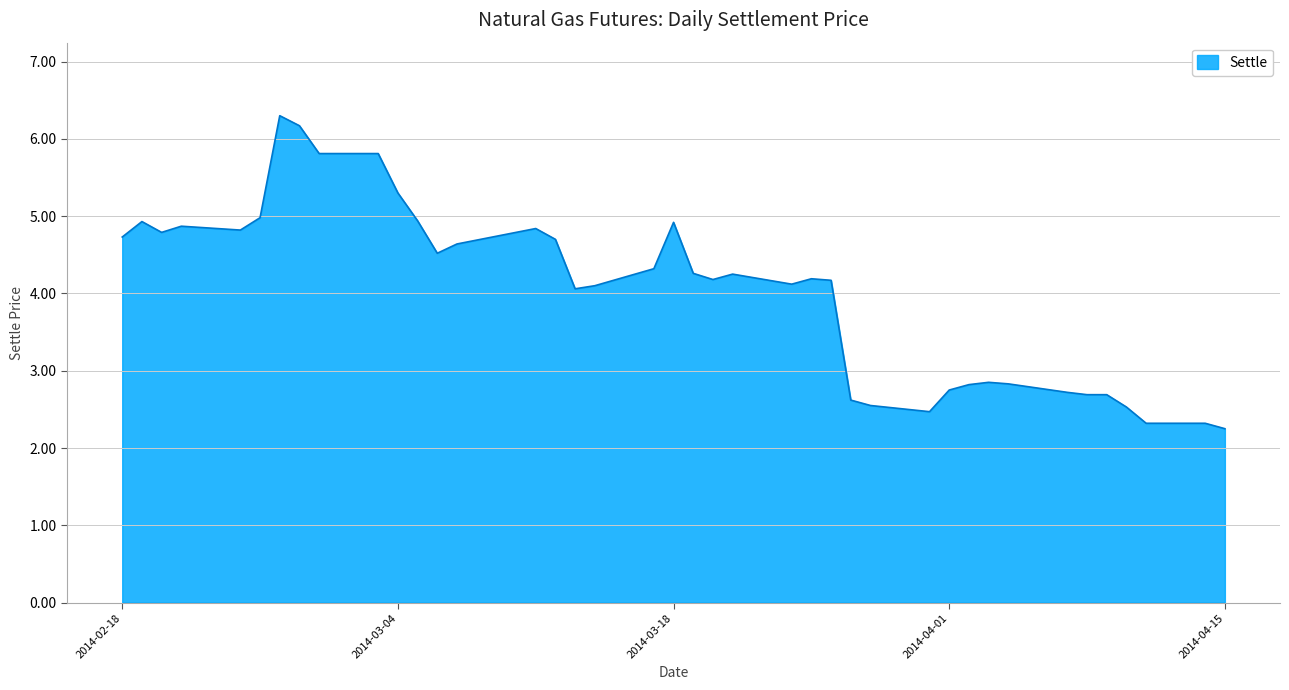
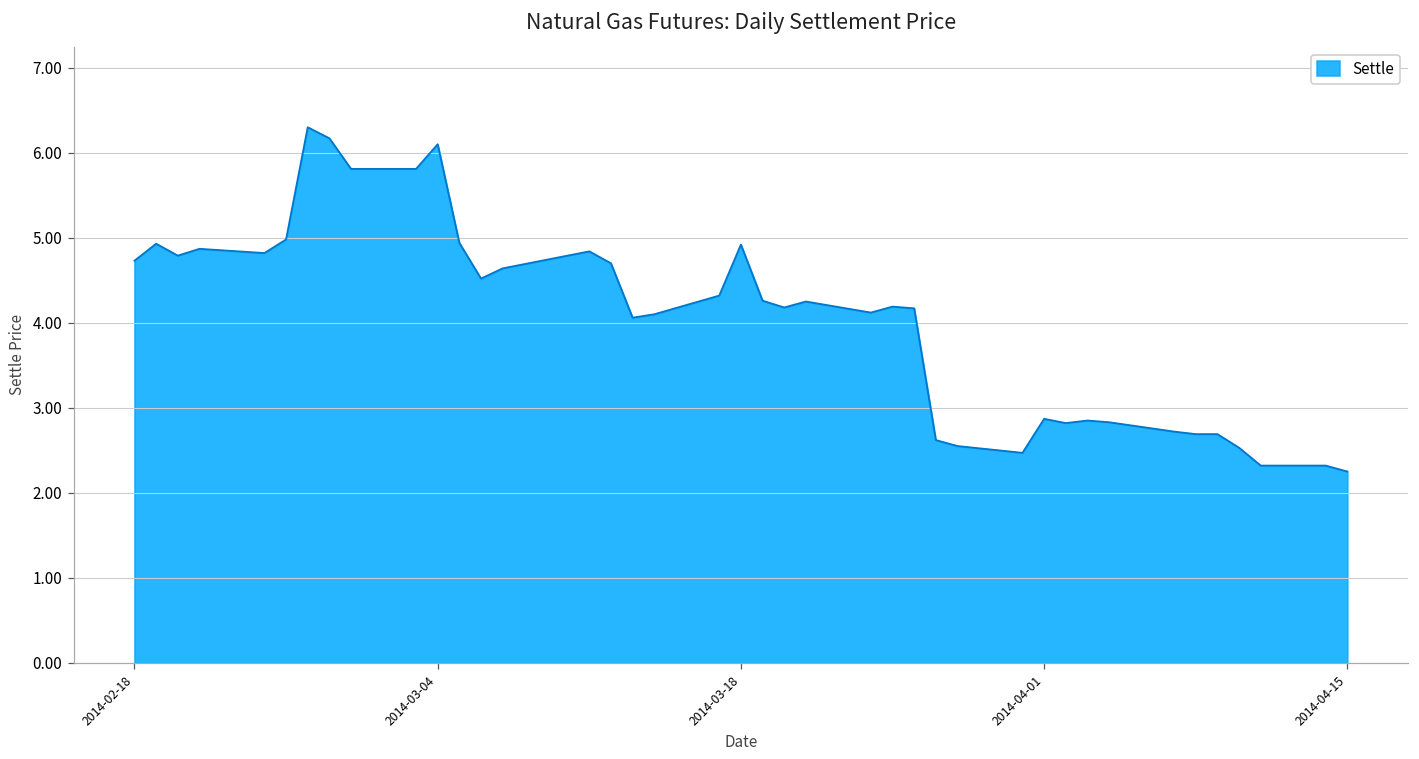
2014-03-04: 5.3 -> 6.1
2014-04-01: 2.8 -> 2.9
